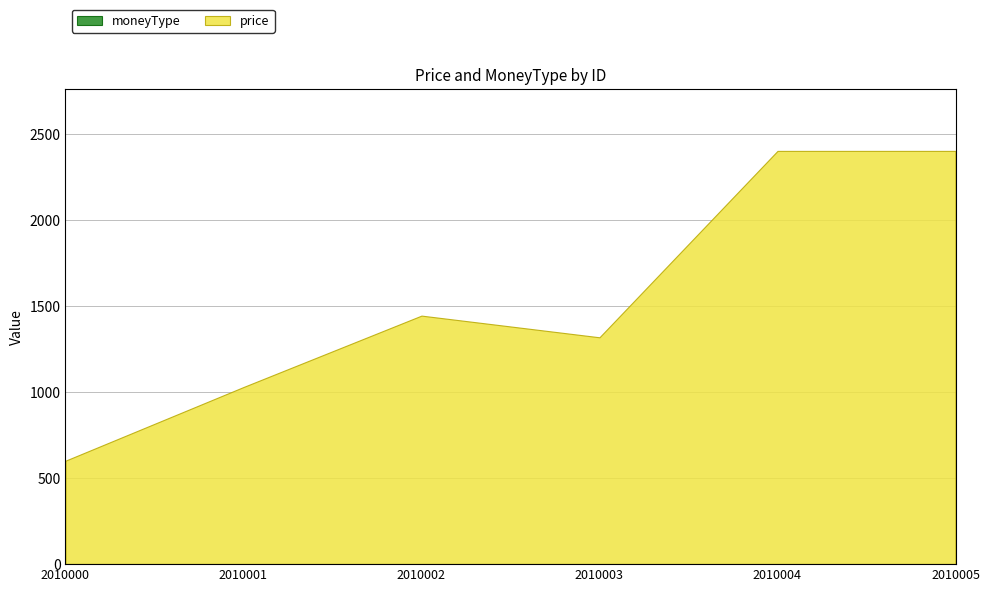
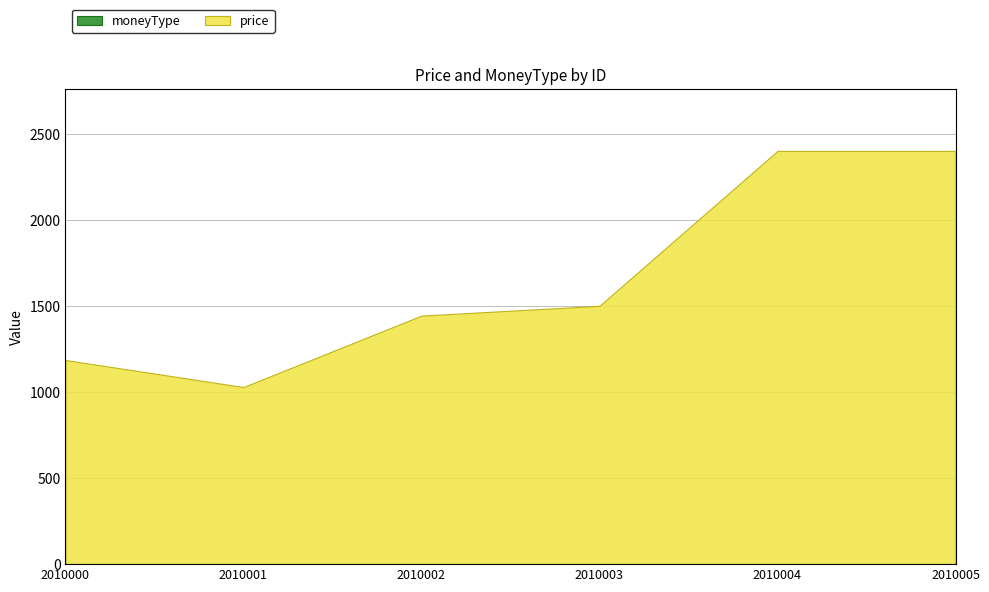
price, 2010000: 600 -> 1190
price, 2010003: 1320 -> 1500
